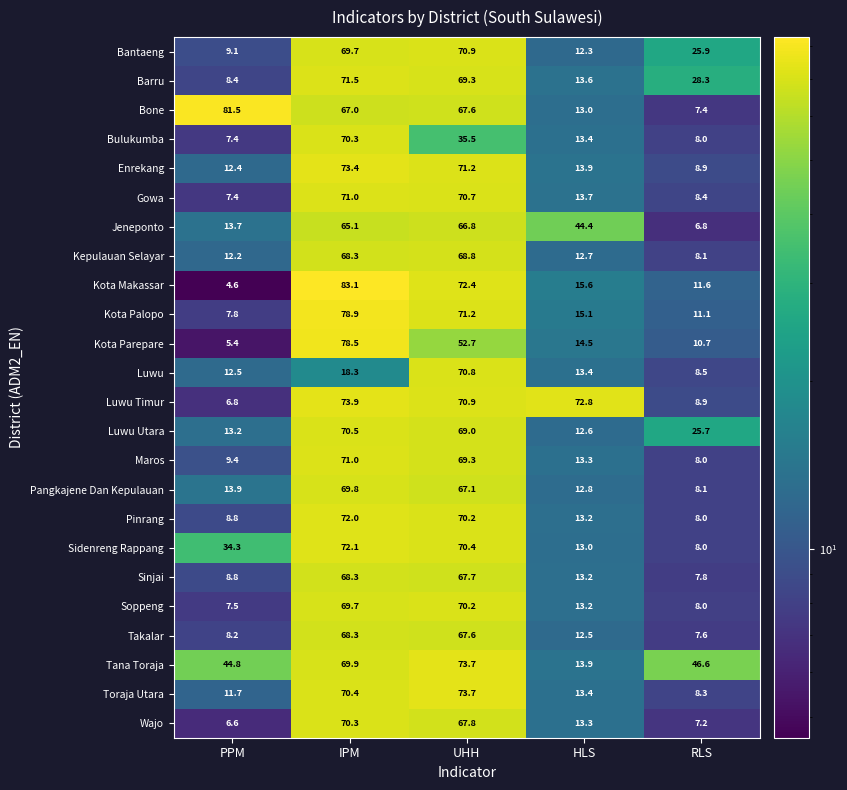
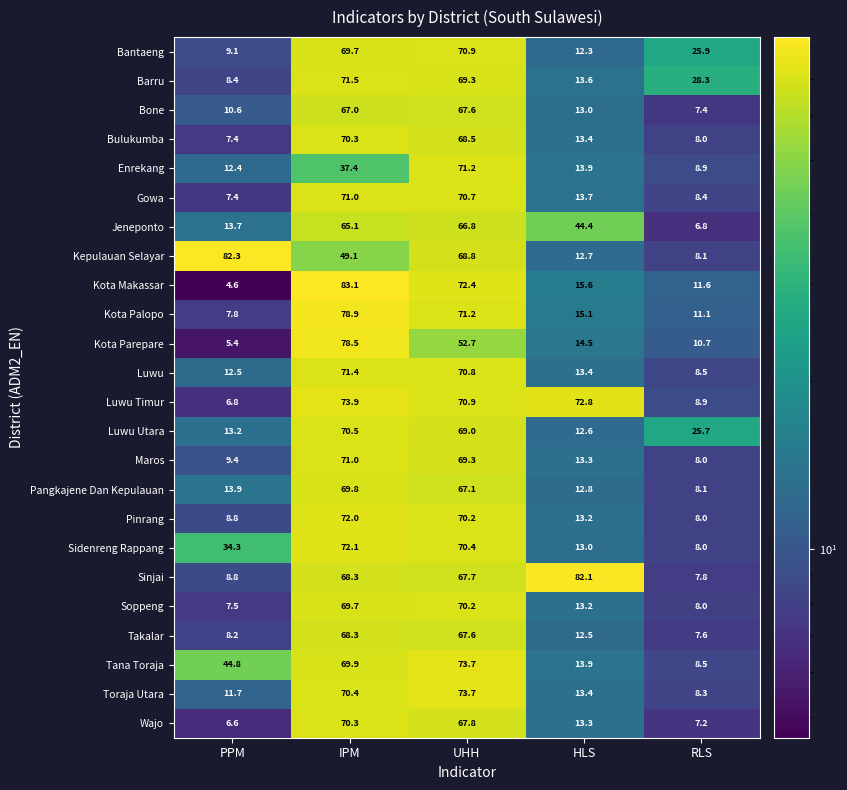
Bone, PPM: 81.5 -> 10.6
Bulukumba, UHH: 35.5 -> 68.5
Enrekang, IPM: 73.4 -> 37.4
Kepulauan Selayar, PPM: 12.2 -> 82.3
Kepulauan Selayar, IPM: 68.3 -> 49.1
Luwu, IPM: 18.3 -> 71.4
Sinjai, HLS: 13.2 -> 82.1
Tana Toraja, RLS: 46.6 -> 8.5
